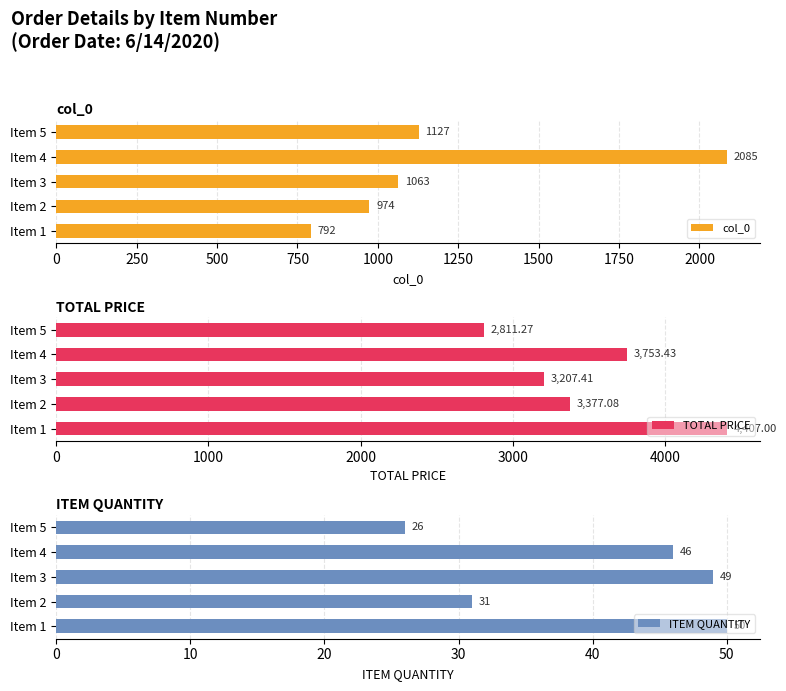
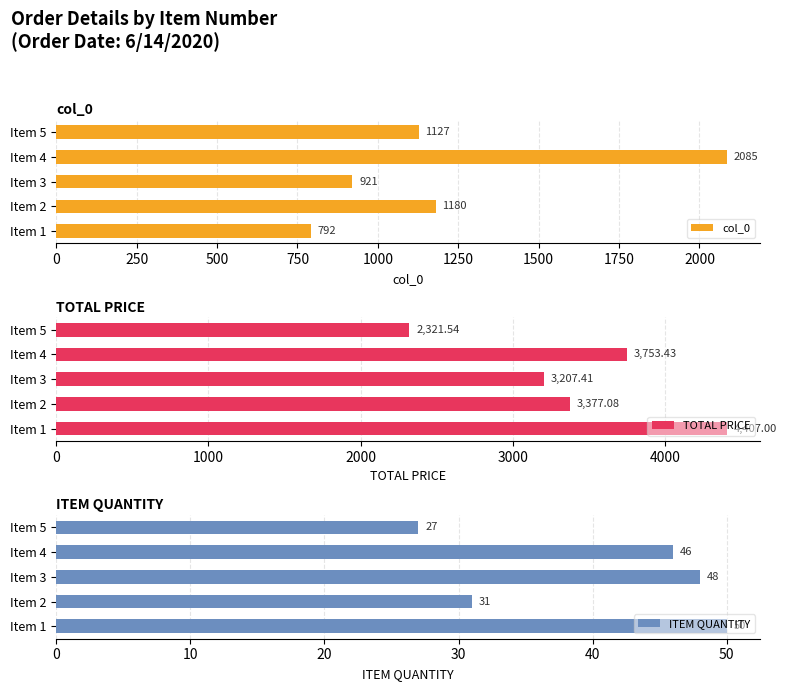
col_0, Item 3: 1063 -> 921
col_0, Item 2: 974 -> 1180
TOTAL PRICE, Item 5: 2,811.27 -> 2,321.54
ITEM QUANTITY, Item 5: 26 -> 27
ITEM QUANTITY, Item 3: 49 -> 48
